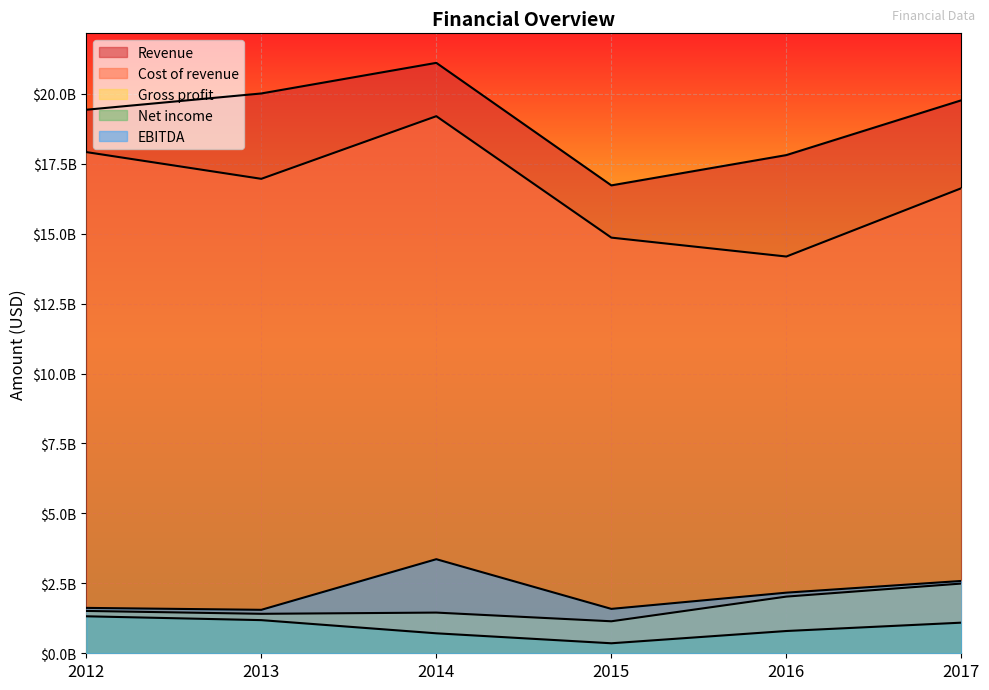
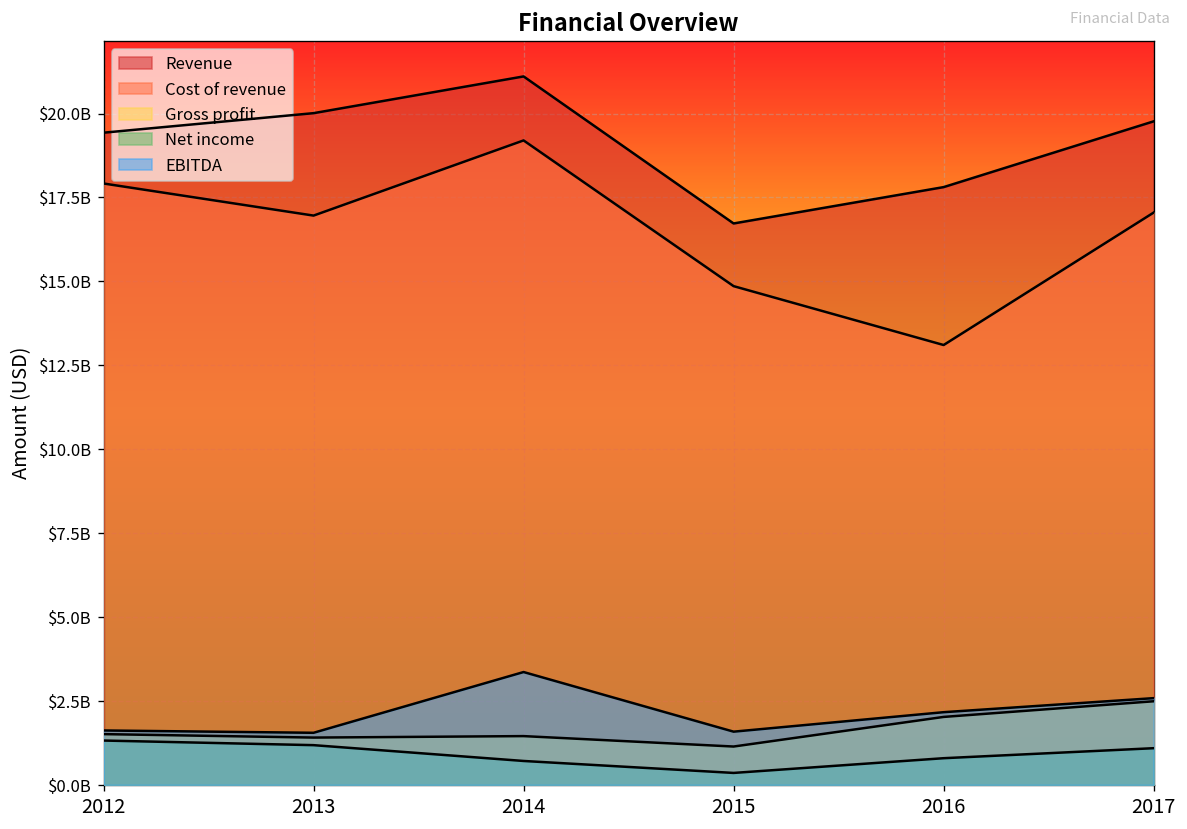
Cost of revenue, 2016: $14200000000 -> $13100000000
Cost of revenue, 2017: $16600000000 -> $17000000000
